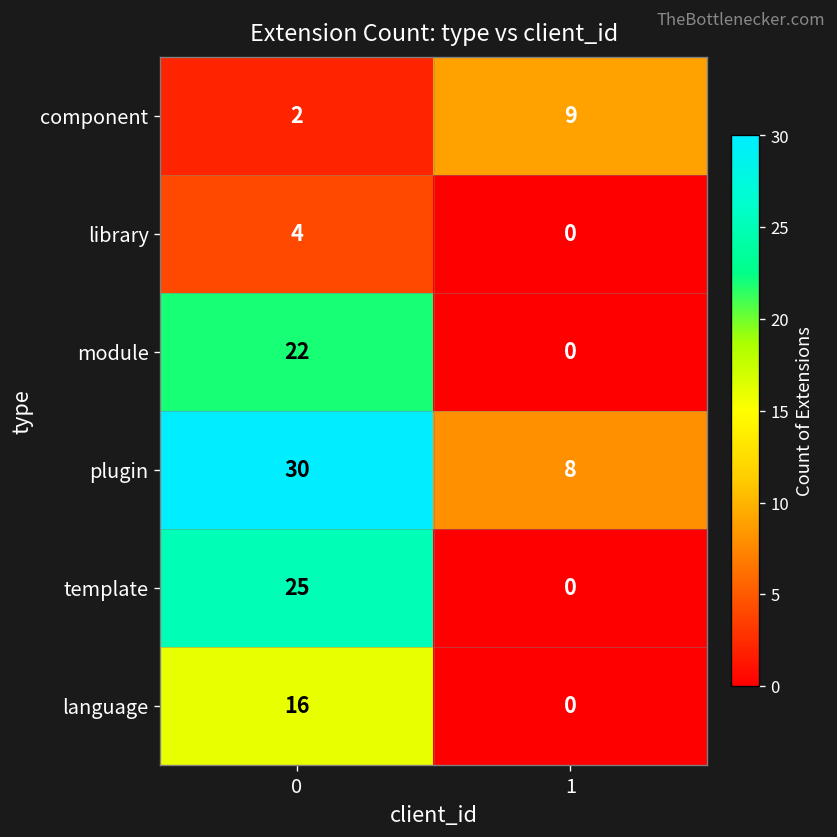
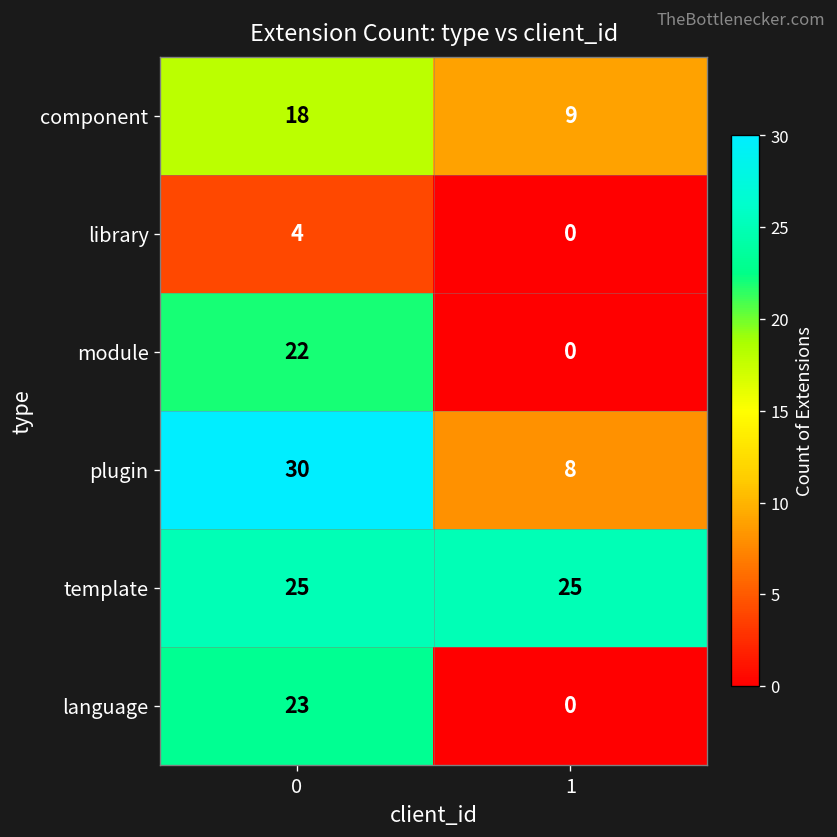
component, 0: 2 -> 18
template, 1: 0 -> 25
language, 0: 16 -> 23
